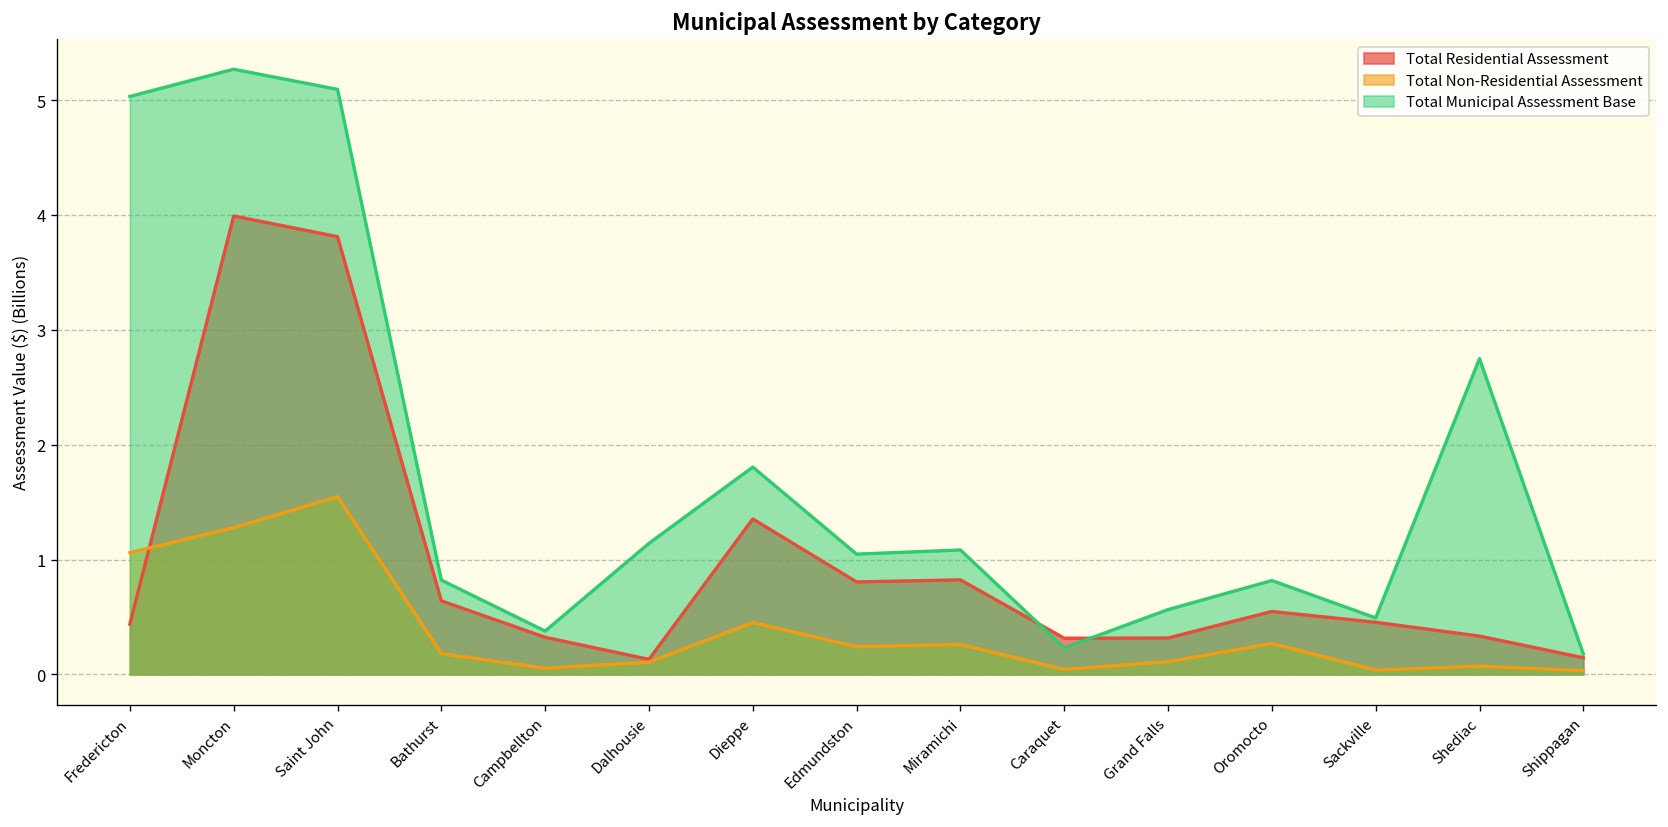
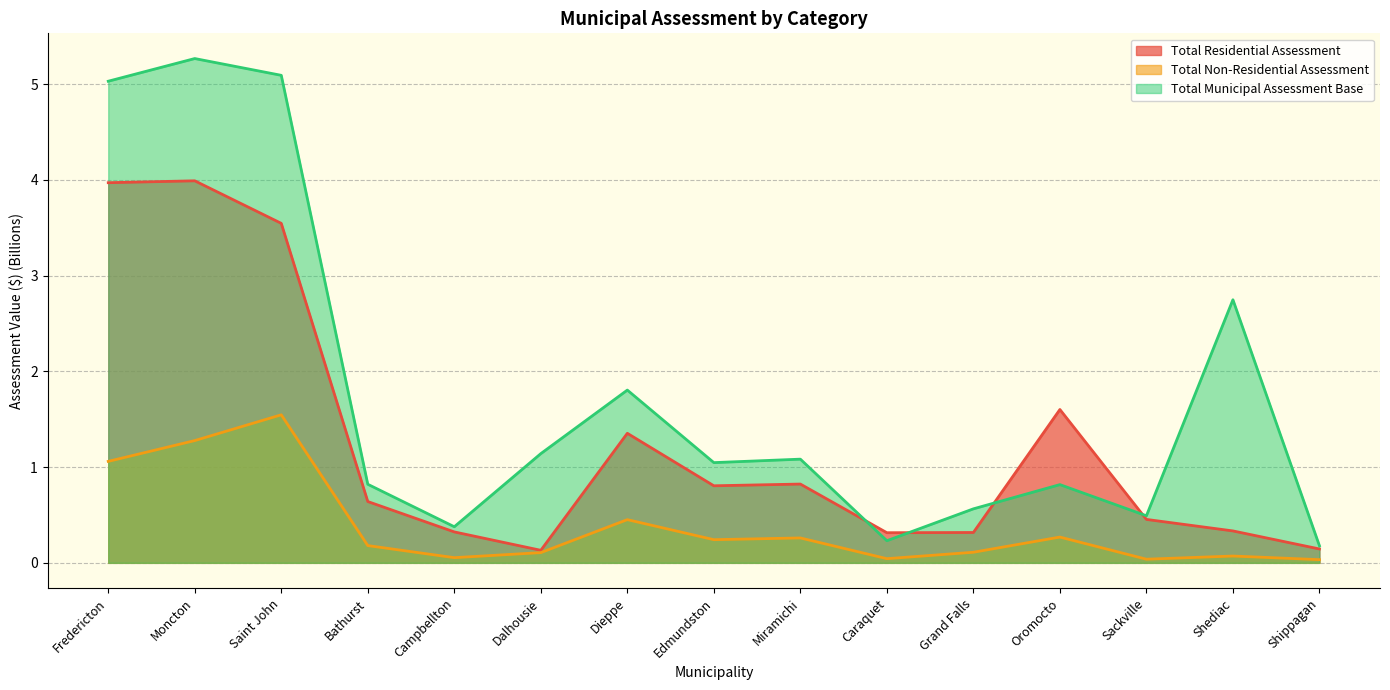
Total Residential Assessment, Fredericton: 0.4 -> 4.0
Total Residential Assessment, Saint John: 3.8 -> 3.5
Total Residential Assessment, Oromocto: 0.5 -> 1.6
